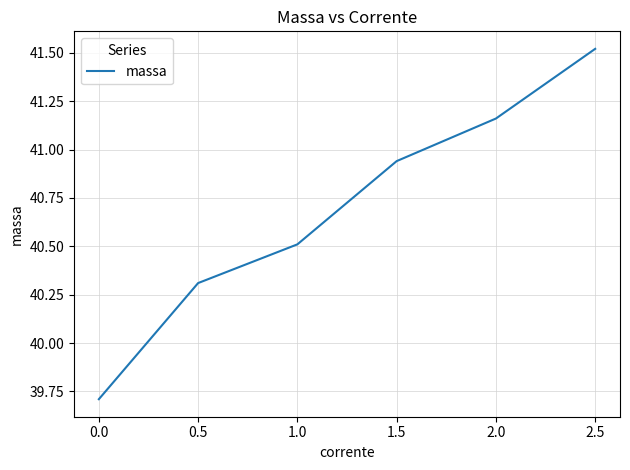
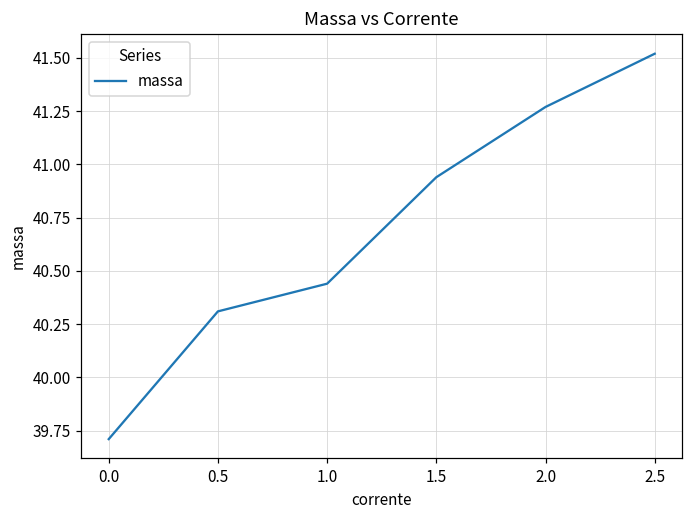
1.0: 40.51 -> 40.44
2.0: 41.16 -> 41.27
